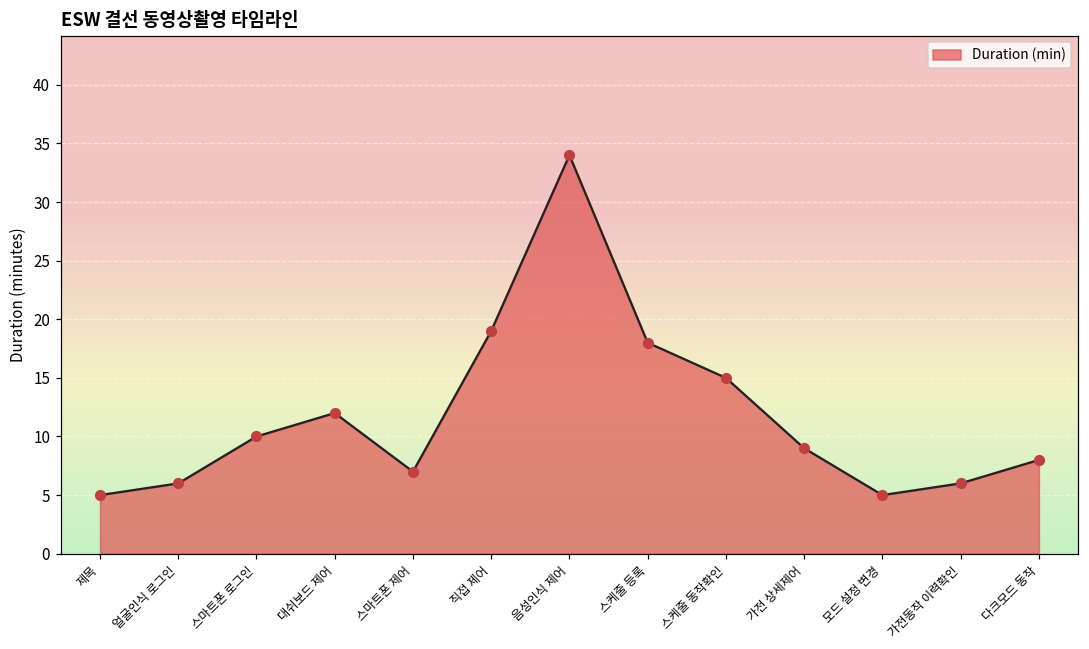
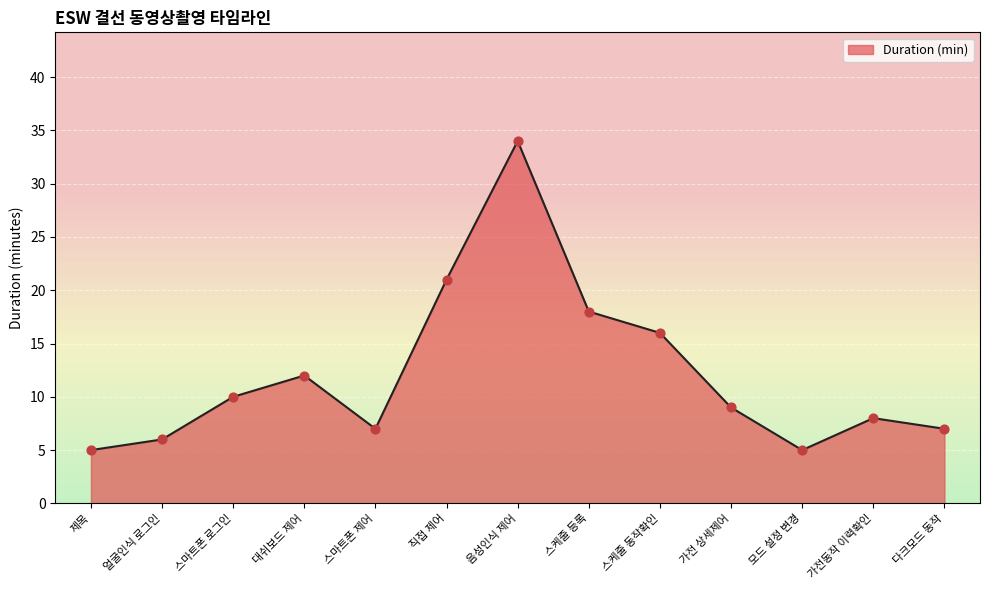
직접 제어: 19 -> 21
스케줄 동작확인: 15 -> 16
가전동작 이력확인: 6 -> 8
다크모드 동작: 8 -> 7
